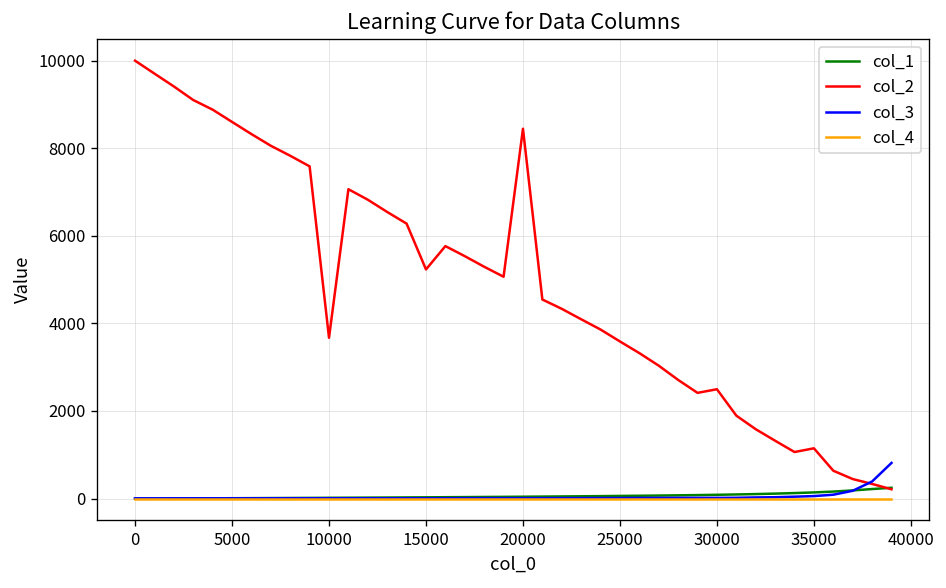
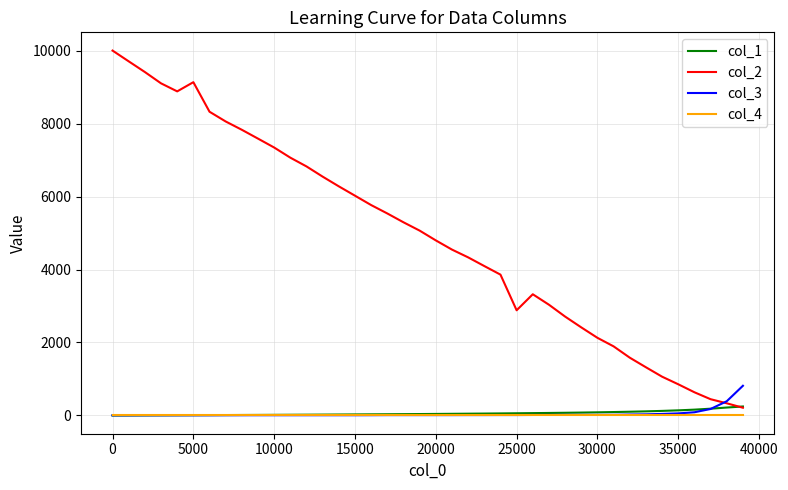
col_2, 5000: 8600 -> 9100
col_2, 10000: 3700 -> 7300
col_2, 15000: 5200 -> 6000
col_2, 20000: 8400 -> 4800
col_2, 25000: 3600 -> 2900
col_2, 30000: 2500 -> 2100
col_2, 35000: 1100 -> 900
